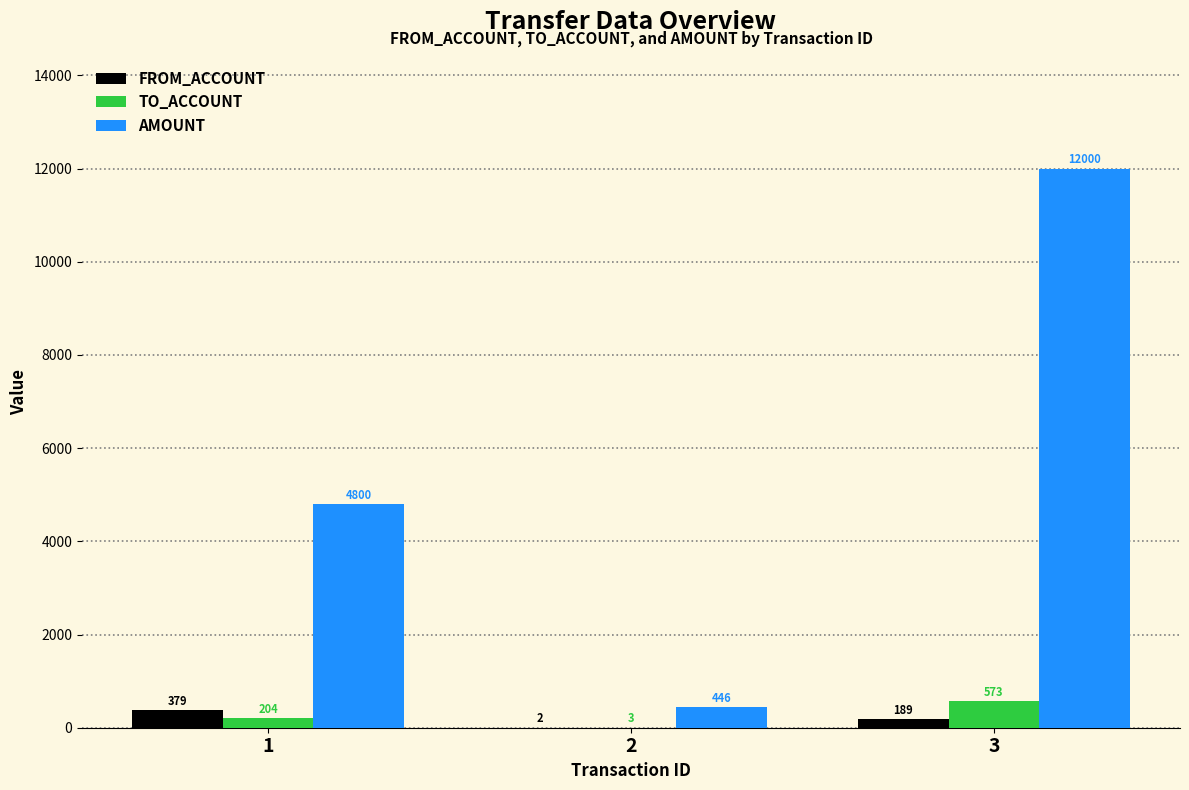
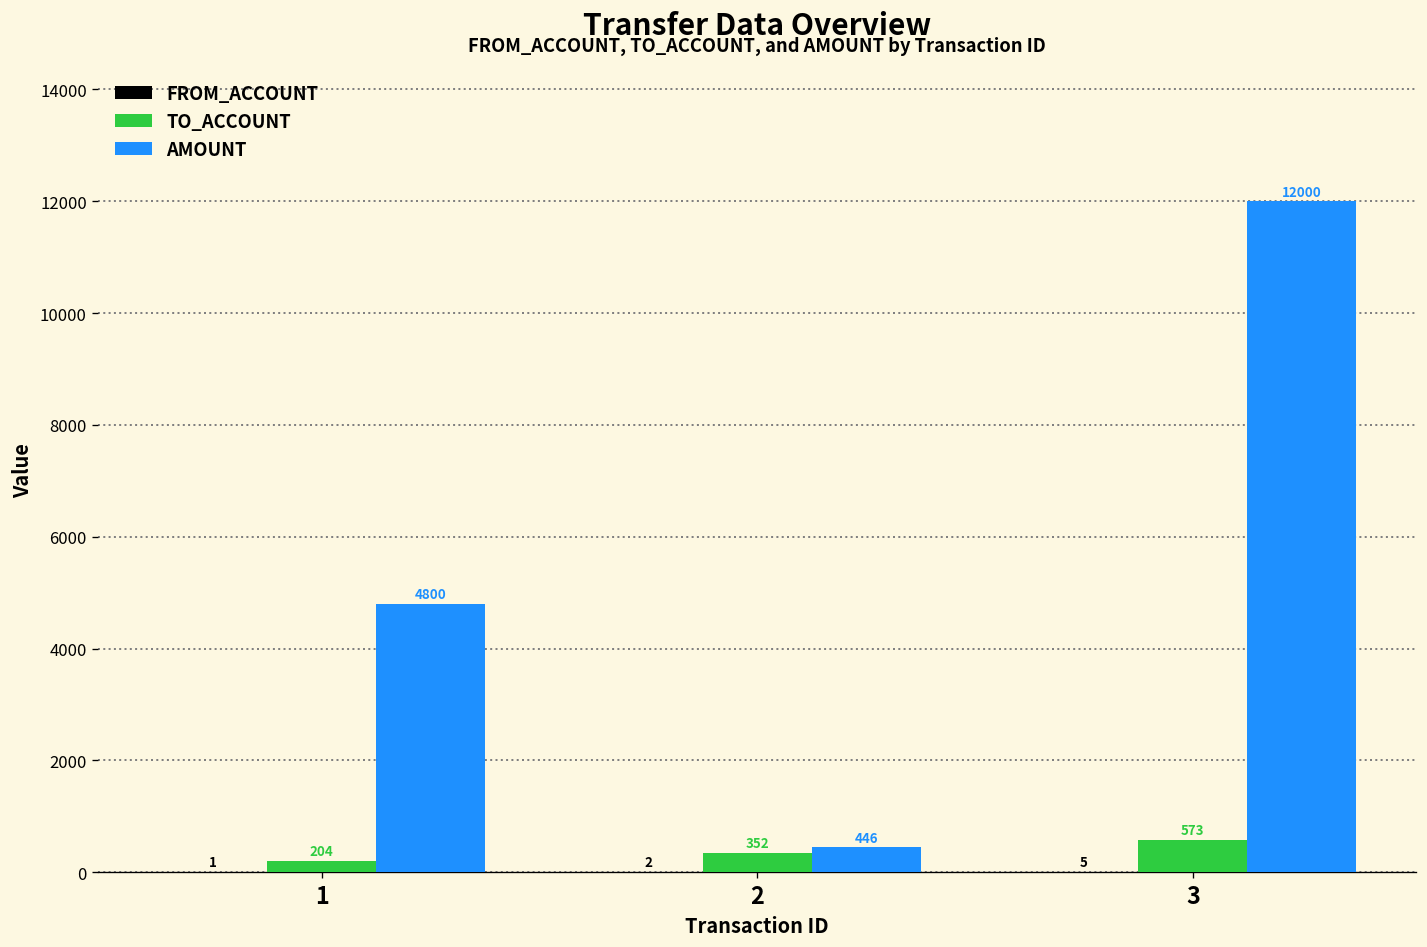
FROM_ACCOUNT, 1: 379 -> 1
TO_ACCOUNT, 2: 3 -> 352
FROM_ACCOUNT, 3: 189 -> 5
